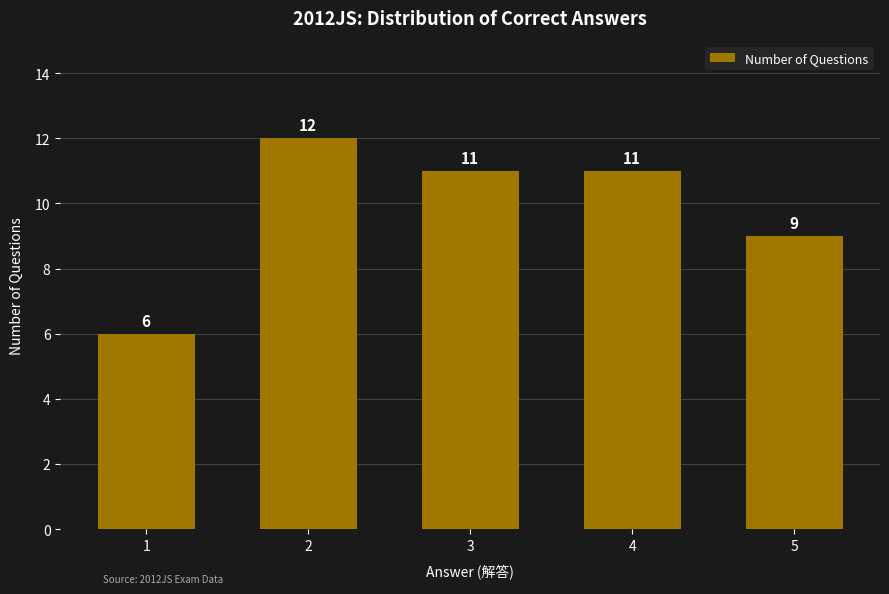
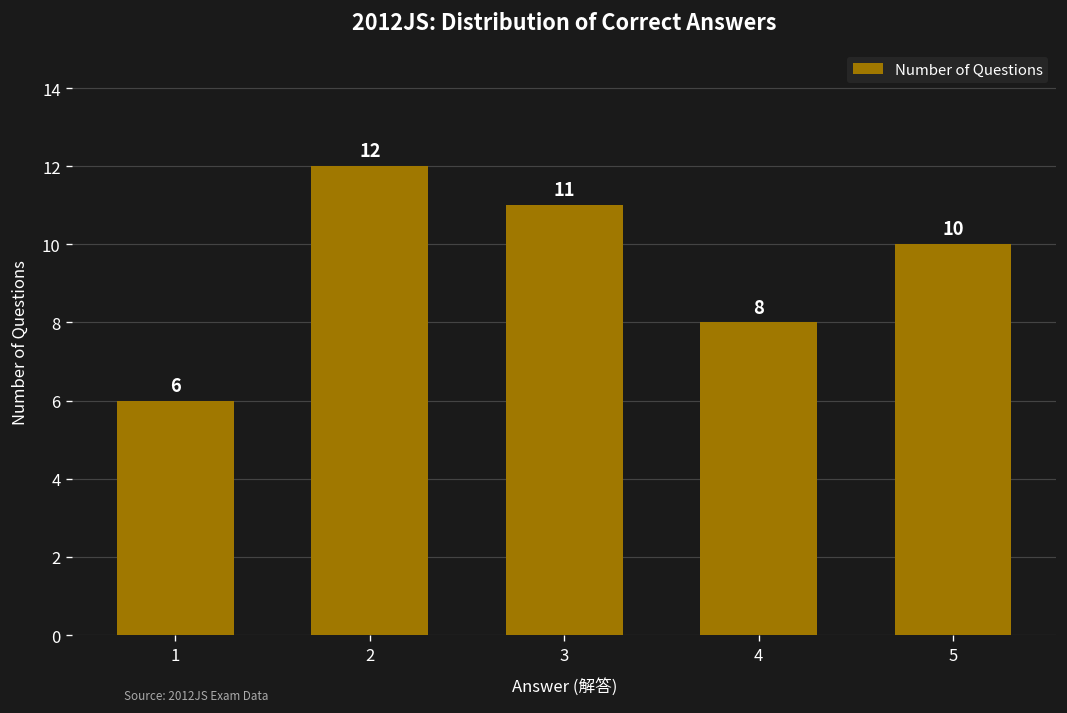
4: 11 -> 8
5: 9 -> 10
